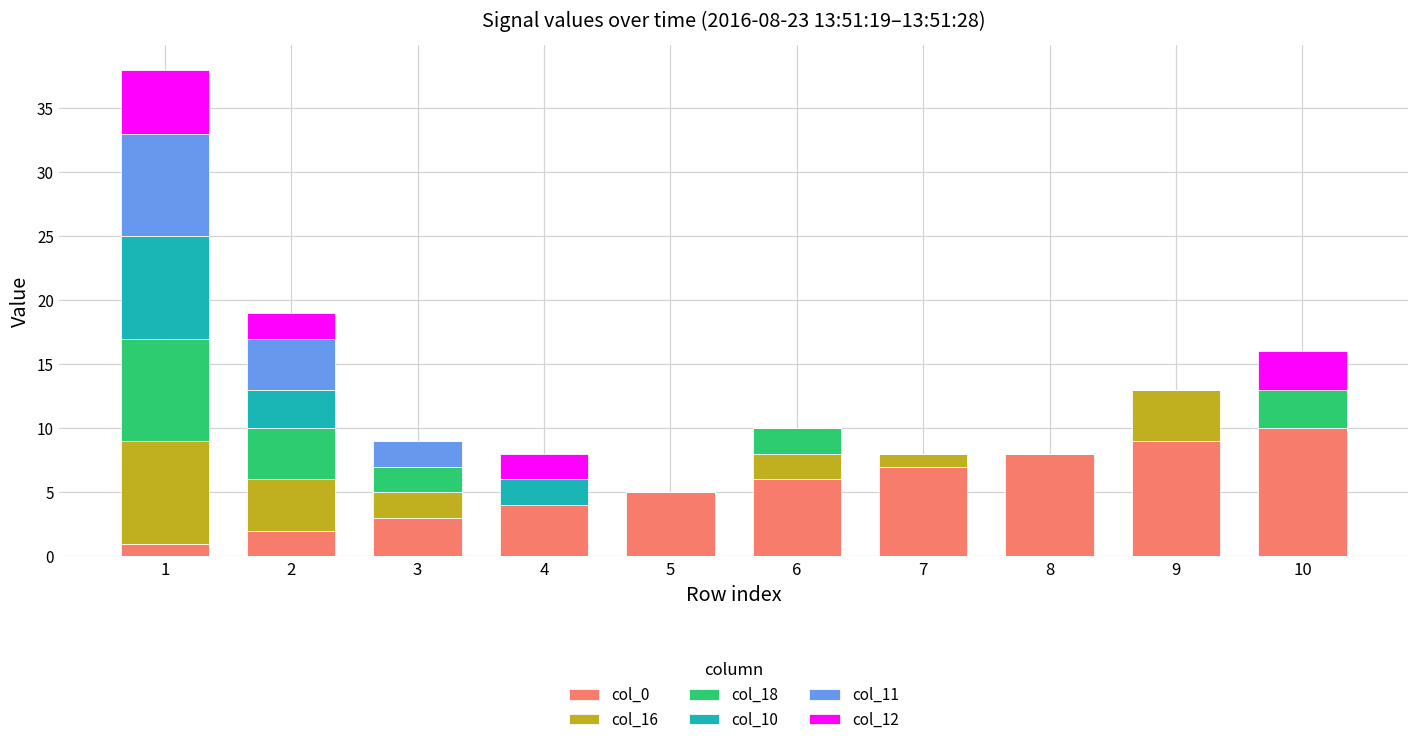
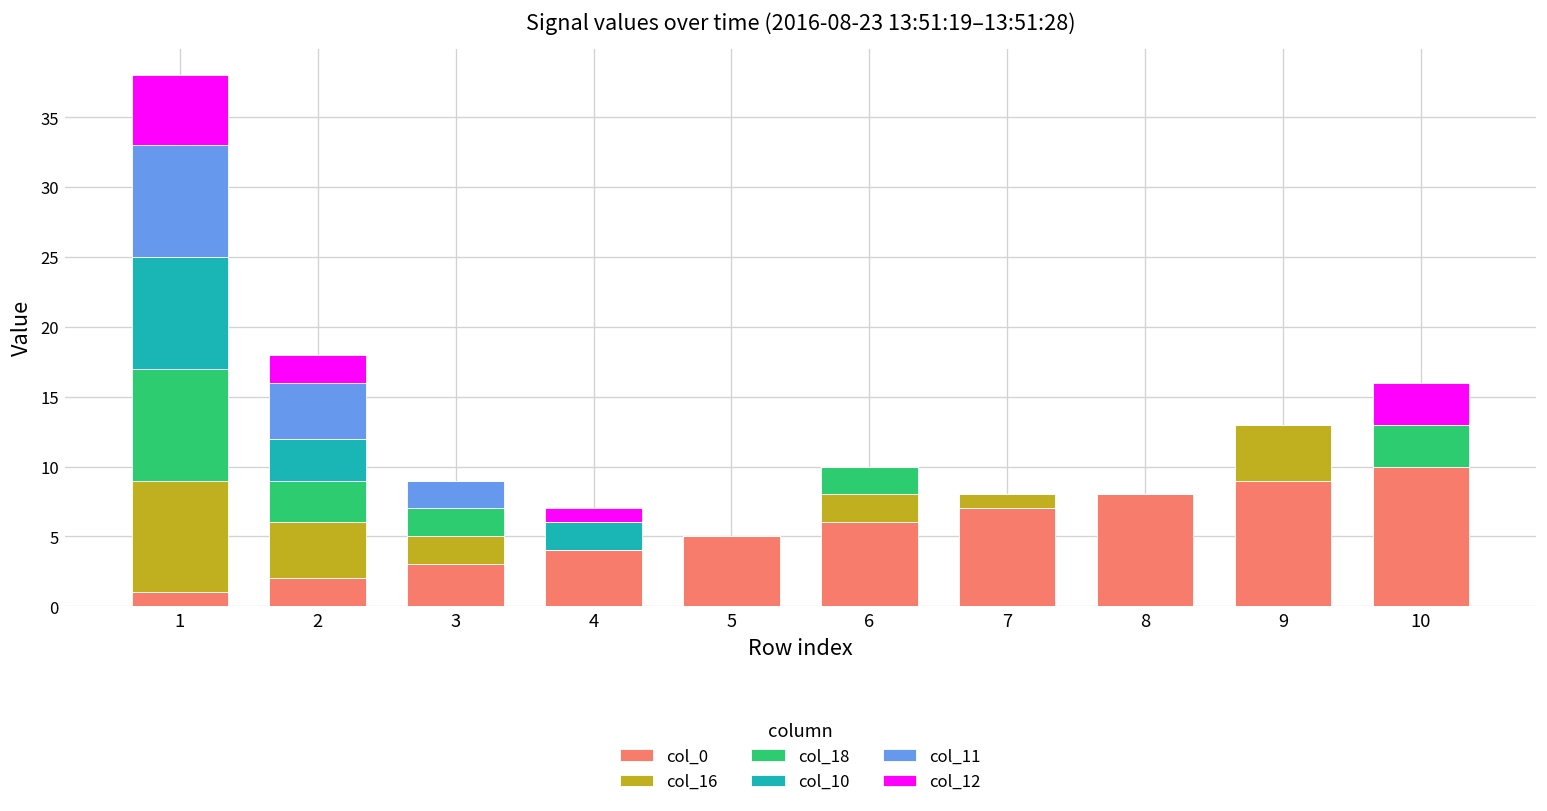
col_18, 2: 4 -> 3
col_12, 4: 2 -> 1
